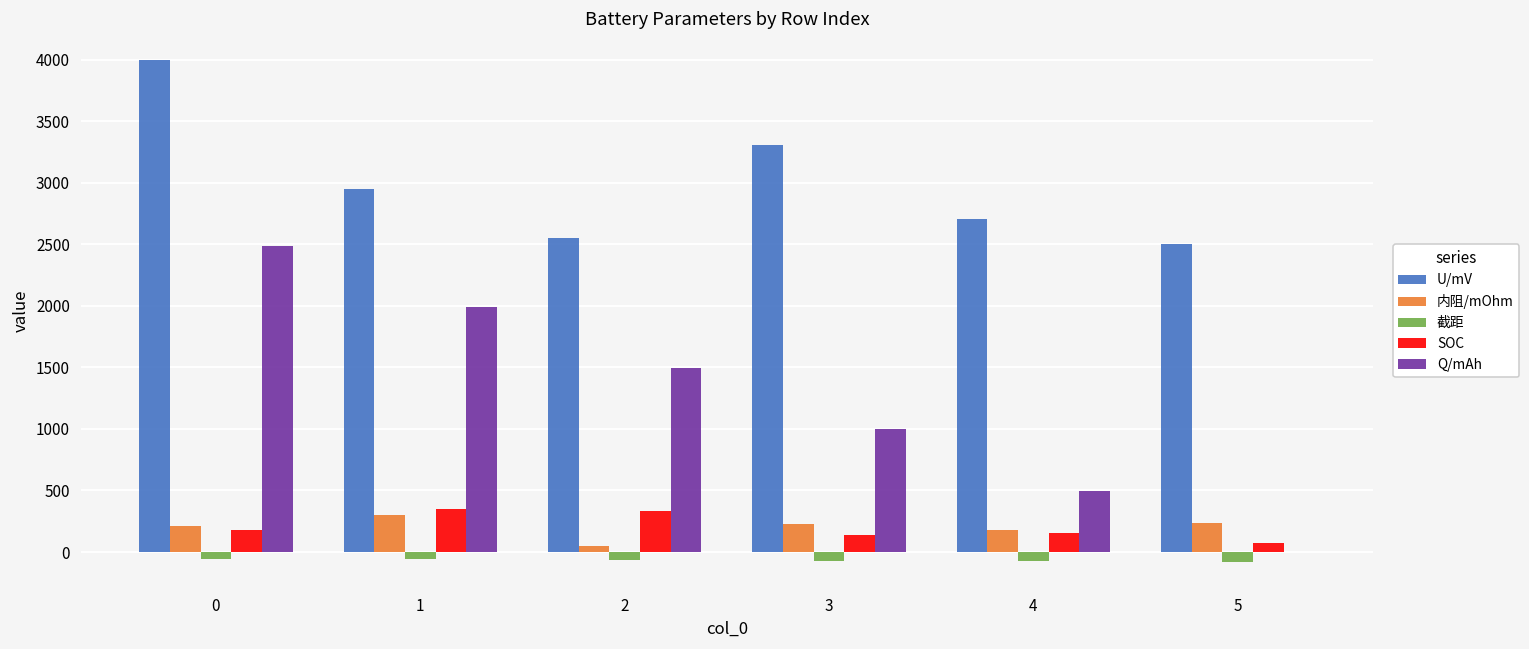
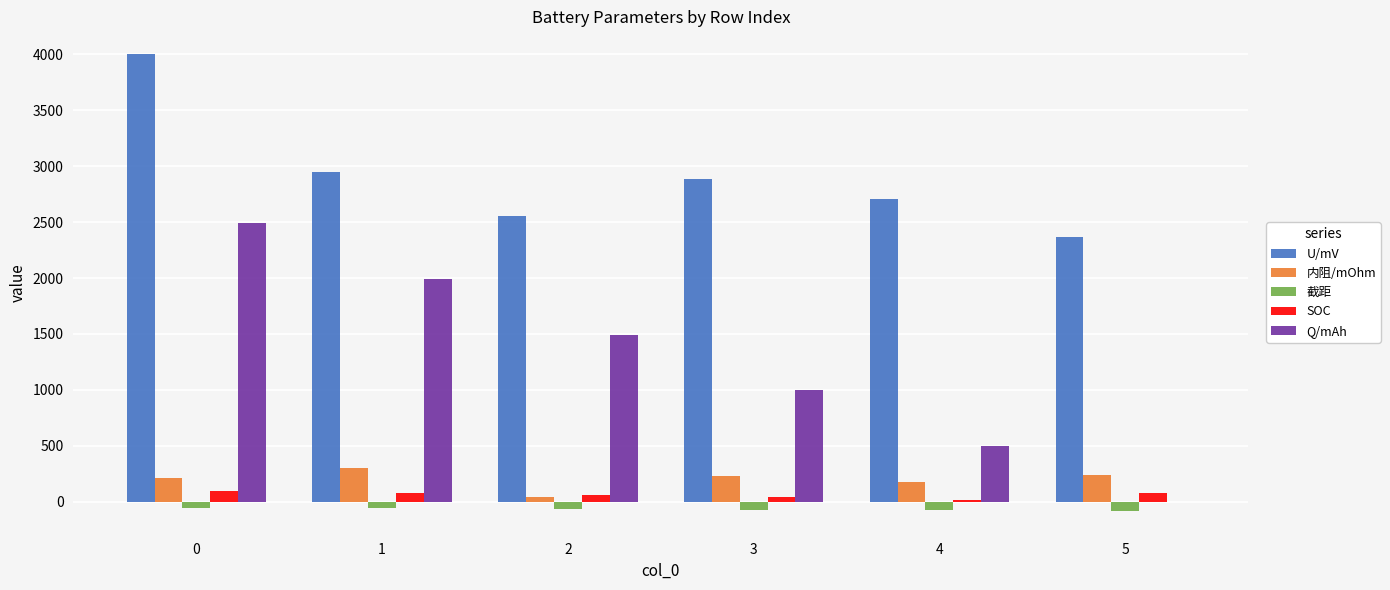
SOC, 0: 180 -> 100
SOC, 1: 350 -> 80
SOC, 2: 340 -> 60
U/mV, 3: 3310 -> 2880
SOC, 3: 140 -> 40
SOC, 4: 150 -> 20
U/mV, 5: 2500 -> 2360
